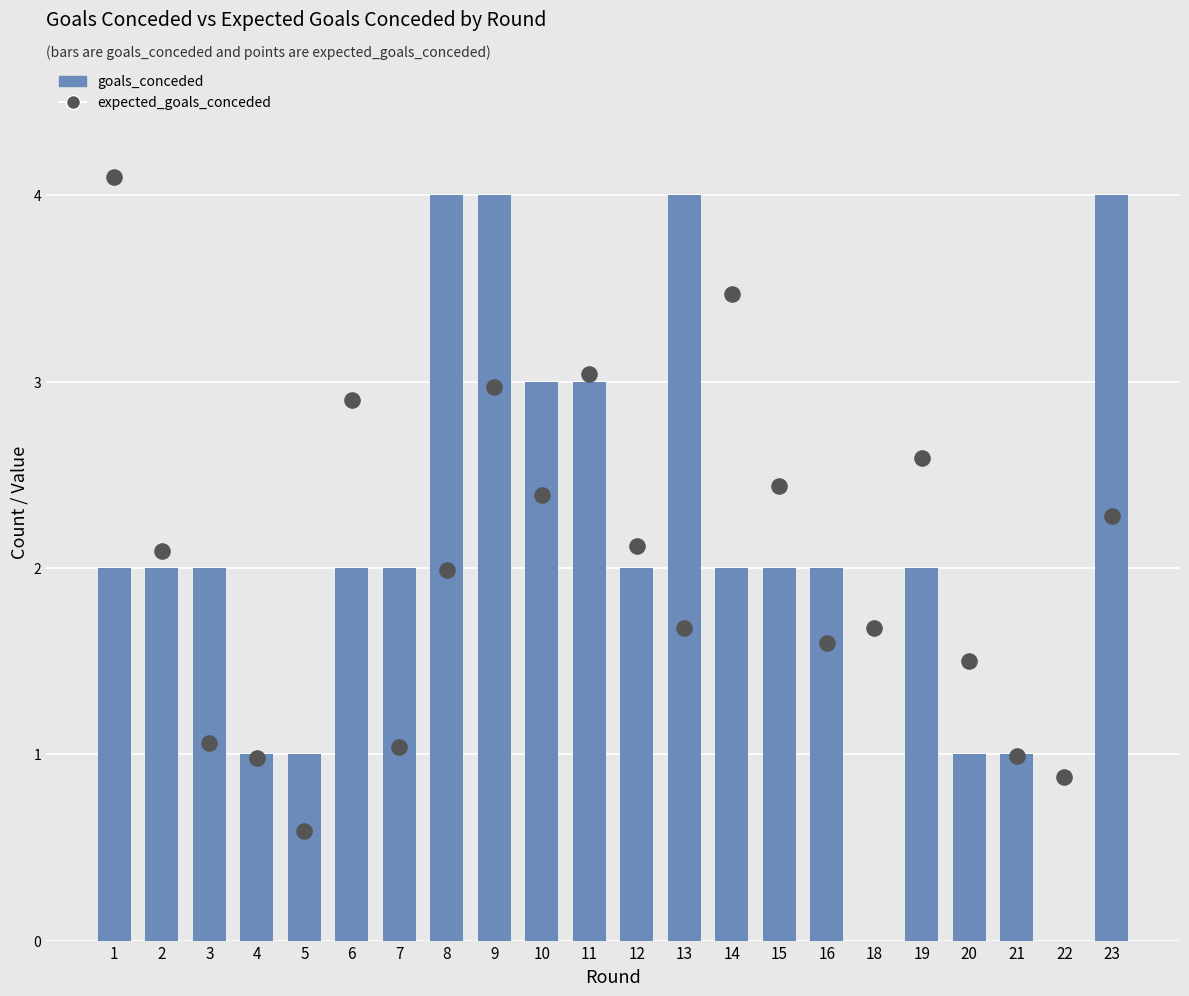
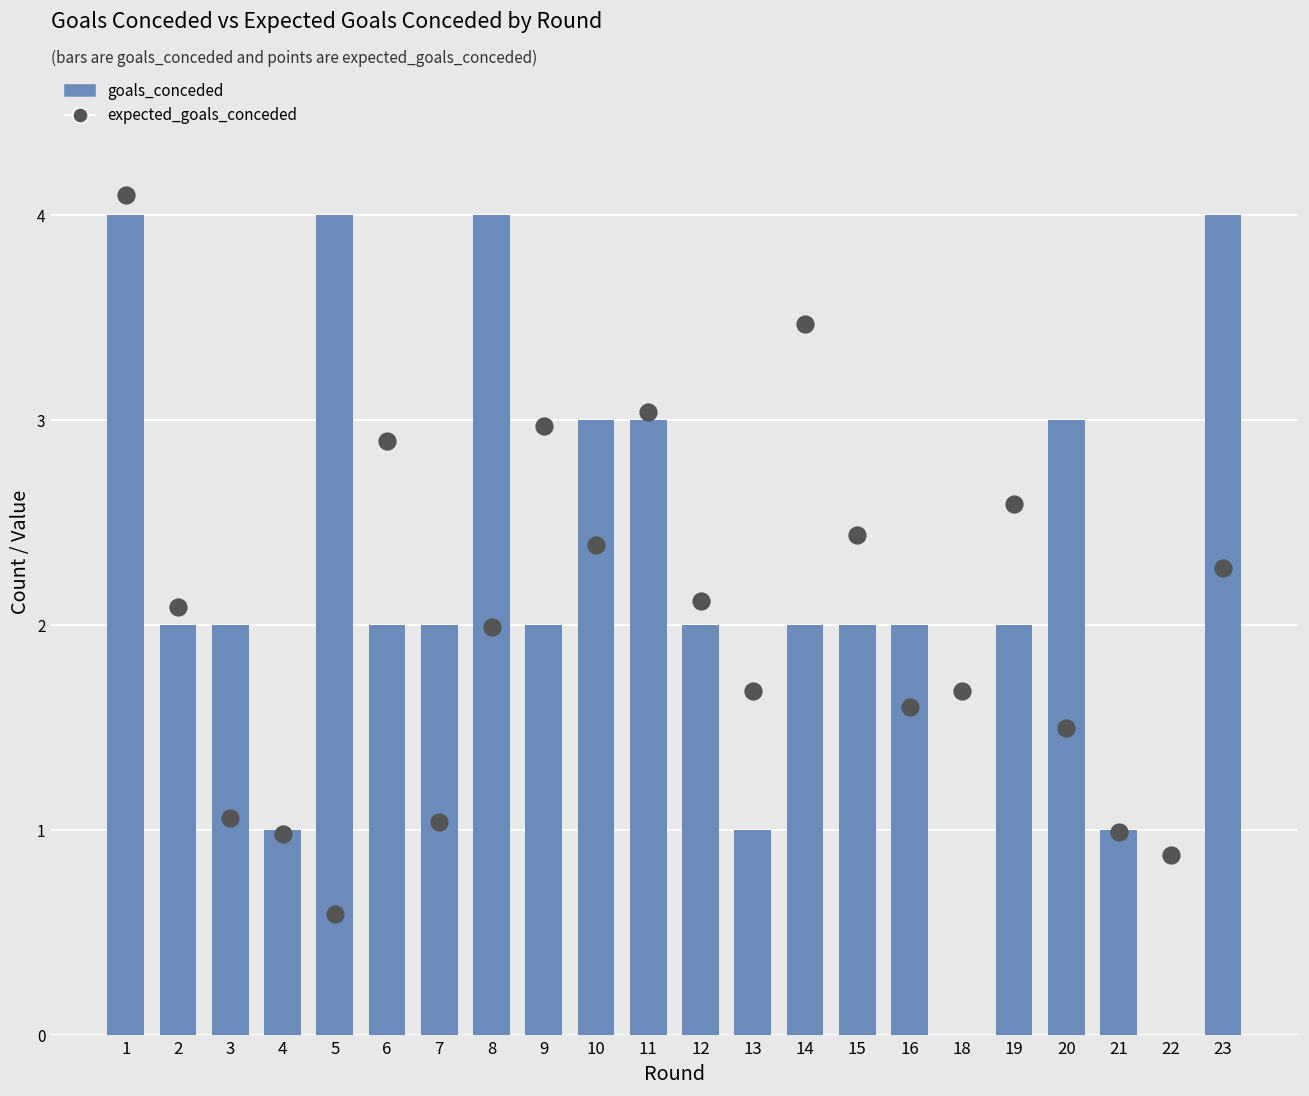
goals_conceded, 1: 2 -> 4
goals_conceded, 5: 1 -> 4
goals_conceded, 9: 4 -> 2
goals_conceded, 13: 4 -> 1
goals_conceded, 20: 1 -> 3
